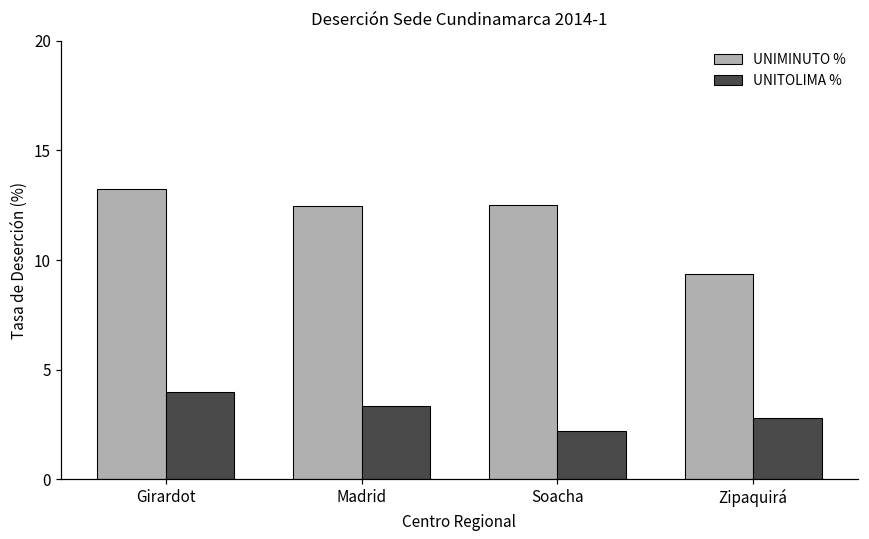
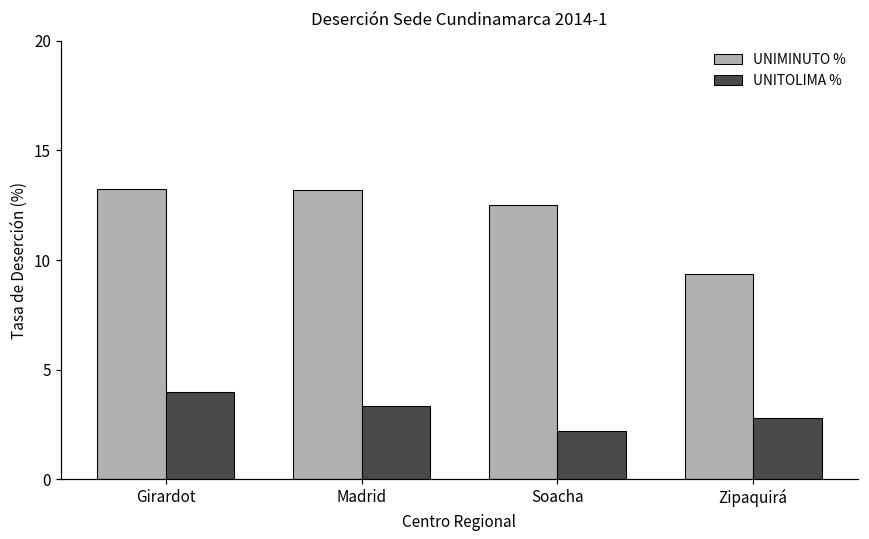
UNIMINUTO %, Madrid: 12.5 -> 13.2
